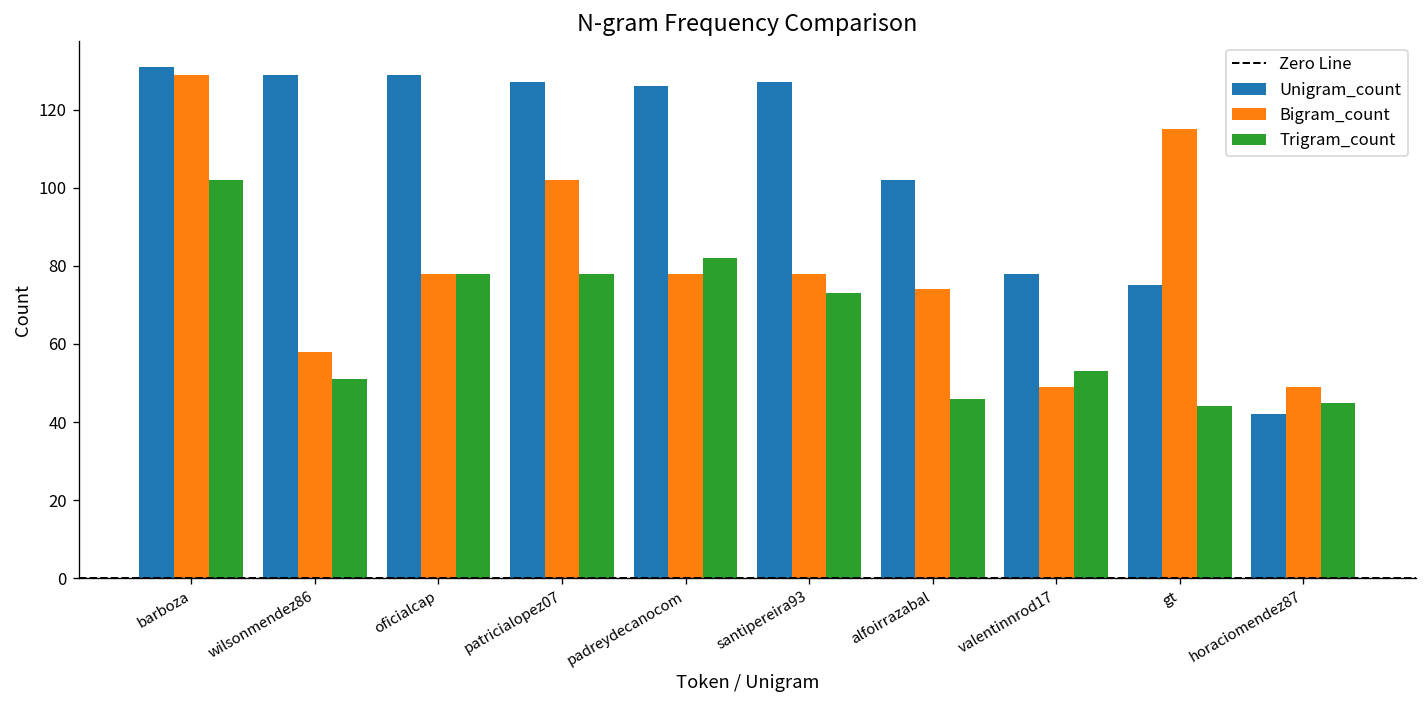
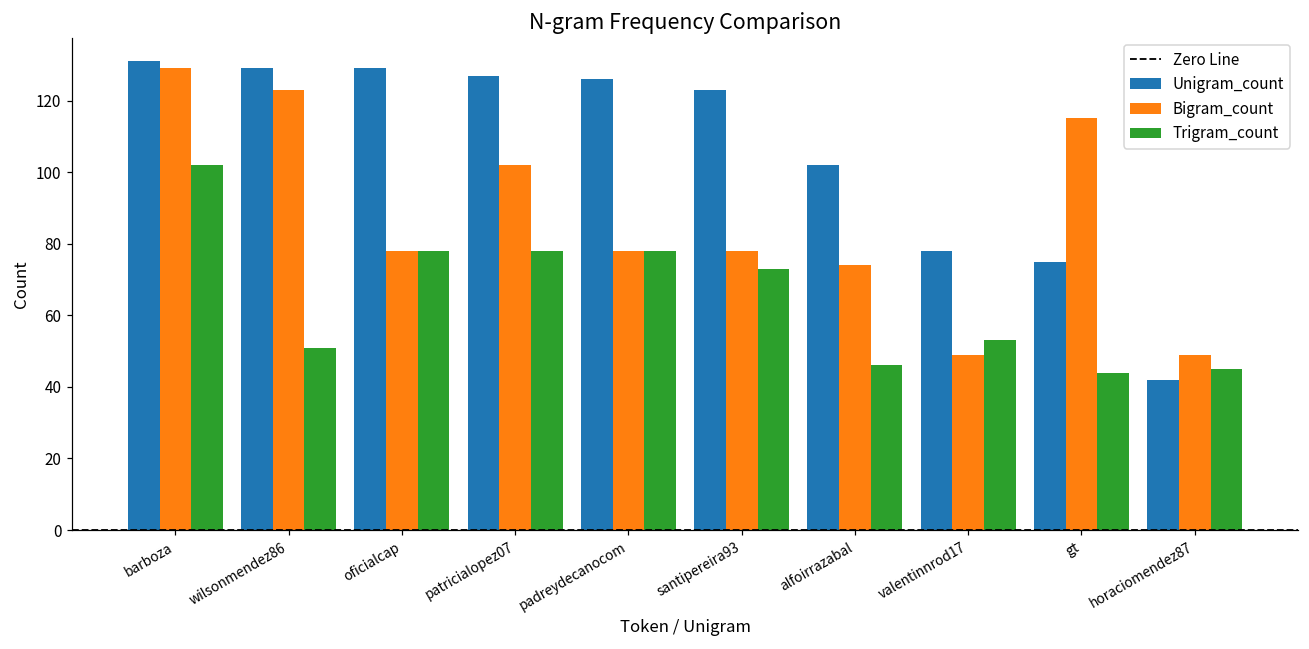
Bigram_count, wilsonmendez86: 58 -> 123
Trigram_count, padreydecanocom: 82 -> 78
Unigram_count, santipereira93: 127 -> 123
